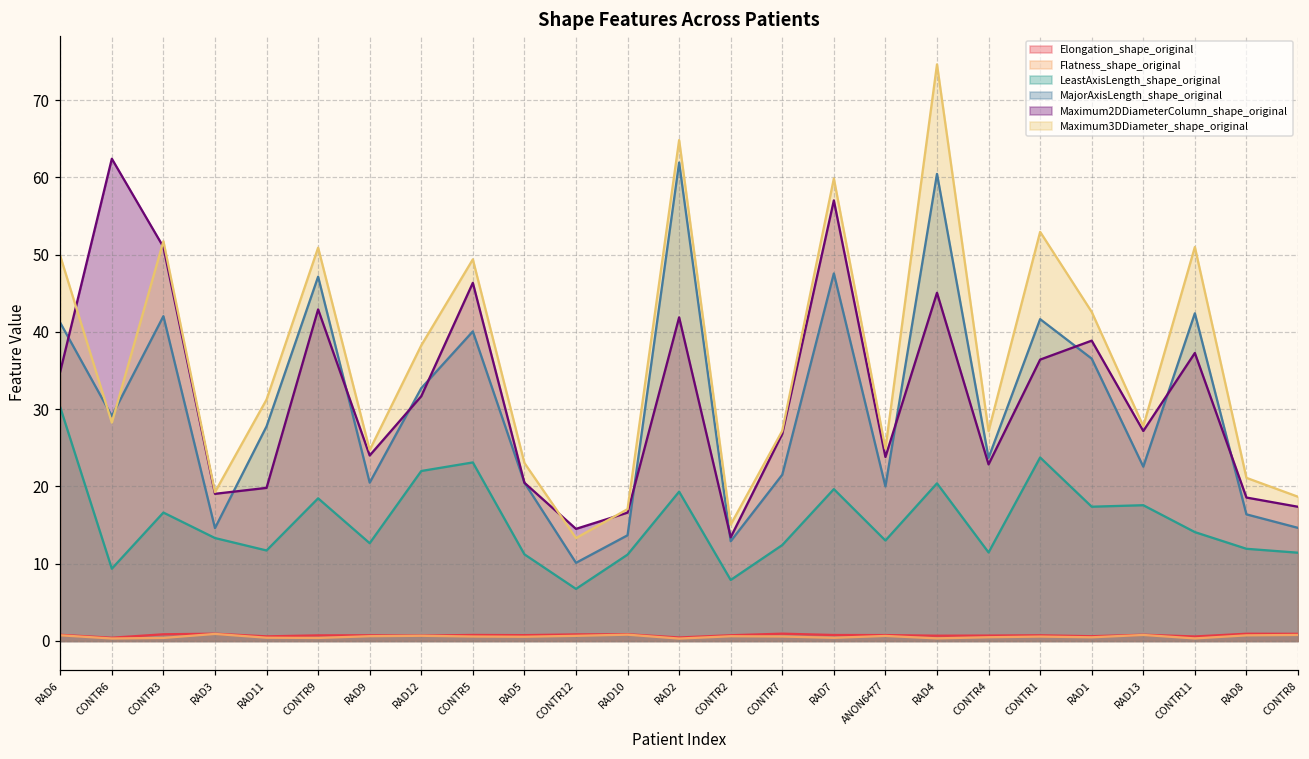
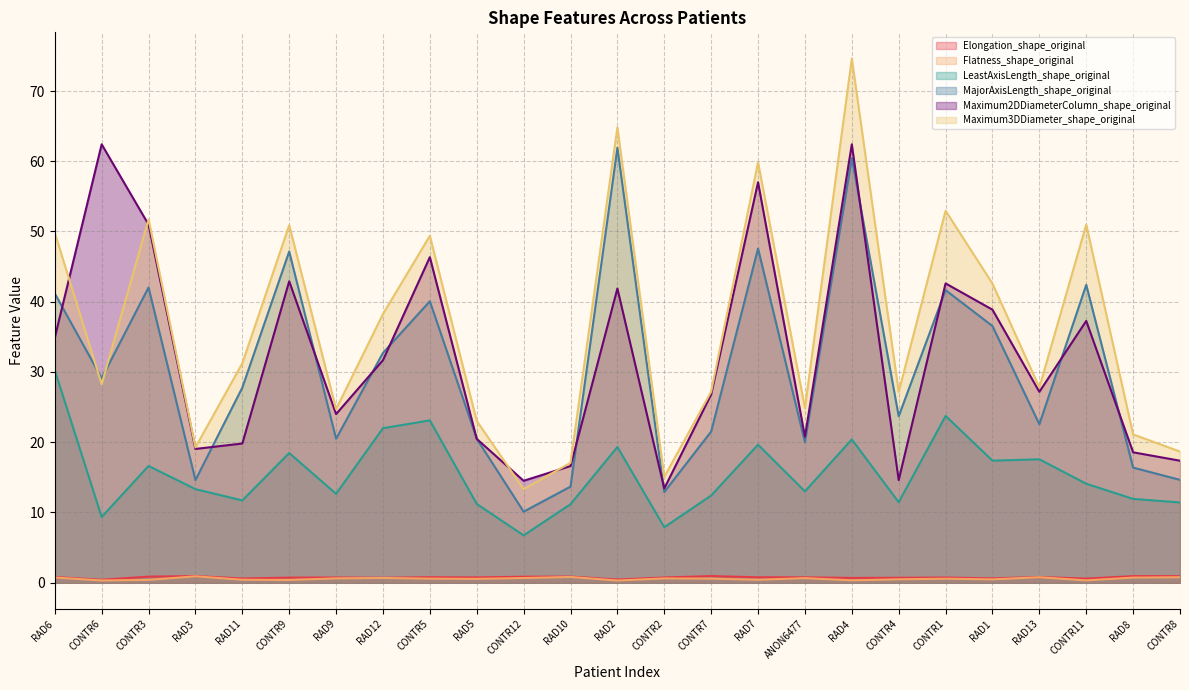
Maximum2DDiameterColumn_shape_original, ANON6477: 24 -> 21
Maximum2DDiameterColumn_shape_original, RAD4: 45 -> 62
Maximum2DDiameterColumn_shape_original, CONTR4: 23 -> 15
Maximum2DDiameterColumn_shape_original, CONTR1: 36 -> 43
